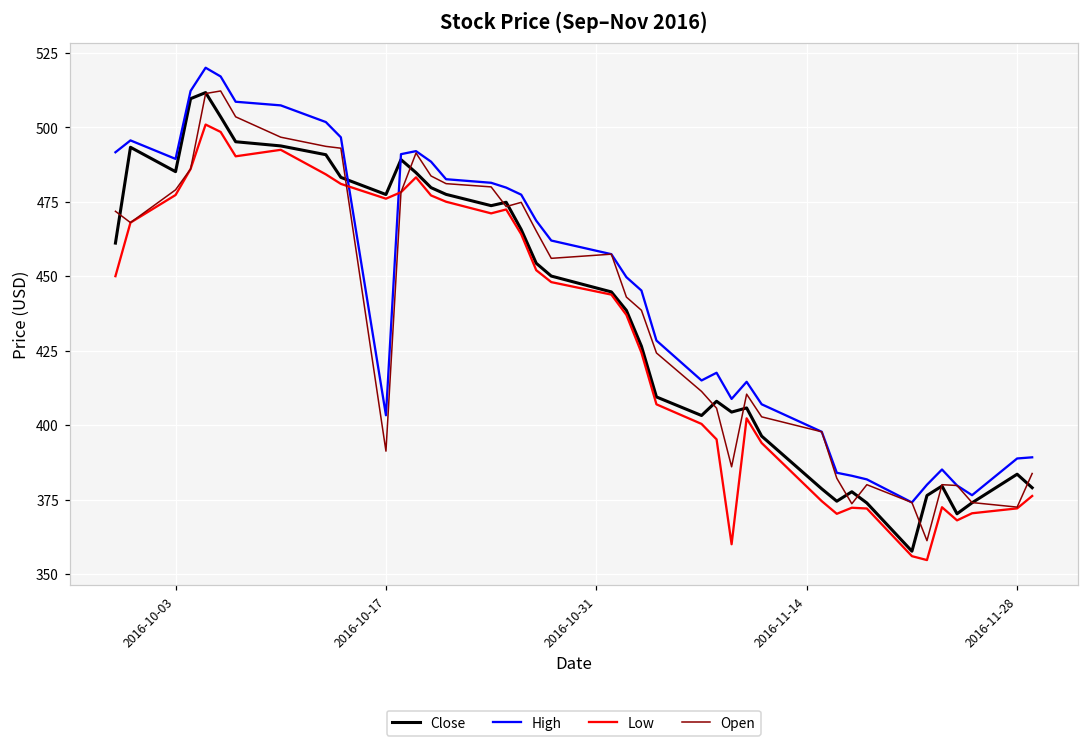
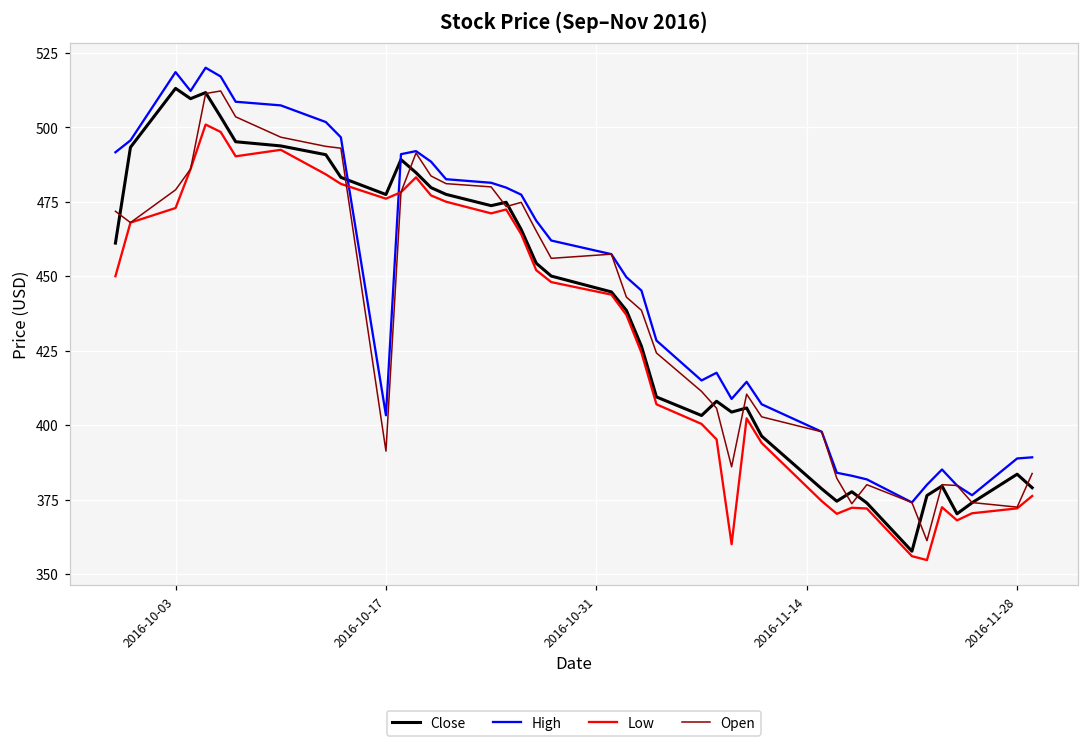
Close, 2016-10-03: 485 -> 513
High, 2016-10-03: 489 -> 519
Low, 2016-10-03: 477 -> 473
